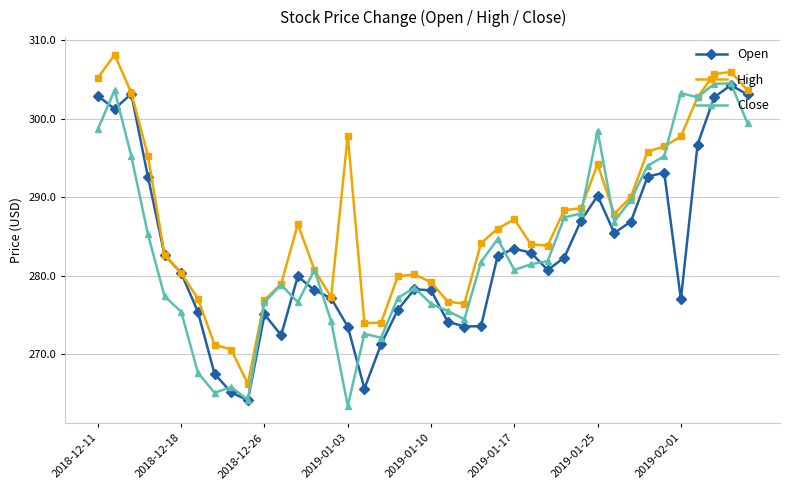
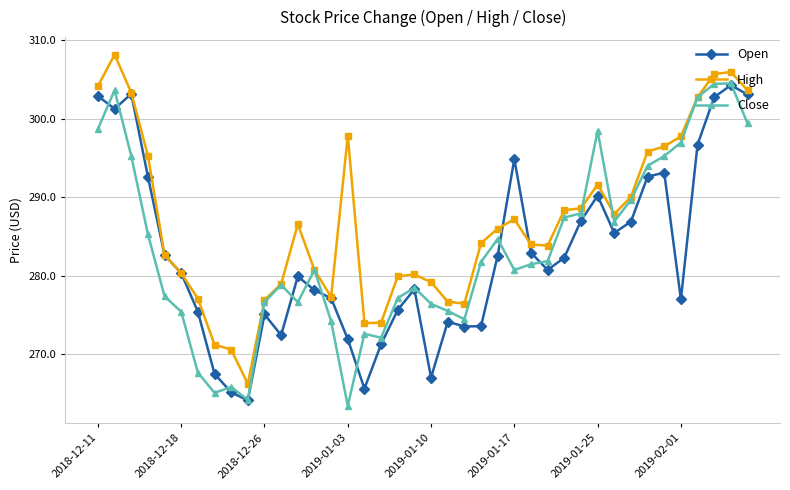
High, 2018-12-11: 305 -> 304
Open, 2019-01-03: 274 -> 272
Open, 2019-01-10: 278 -> 267
Open, 2019-01-17: 283 -> 295
High, 2019-01-25: 294 -> 292
Close, 2019-02-01: 303 -> 297
